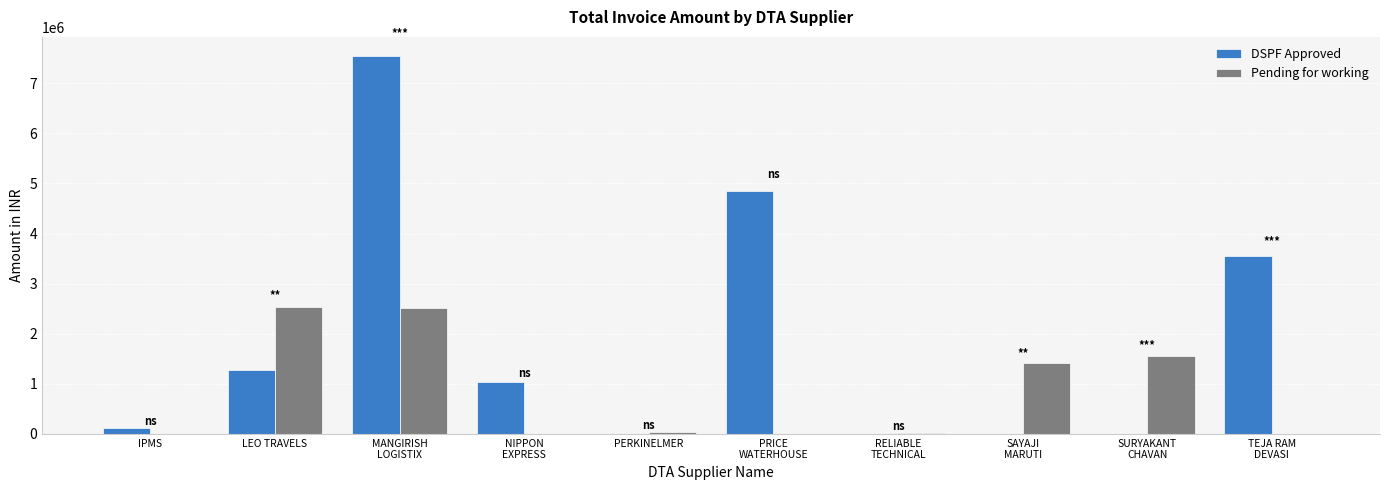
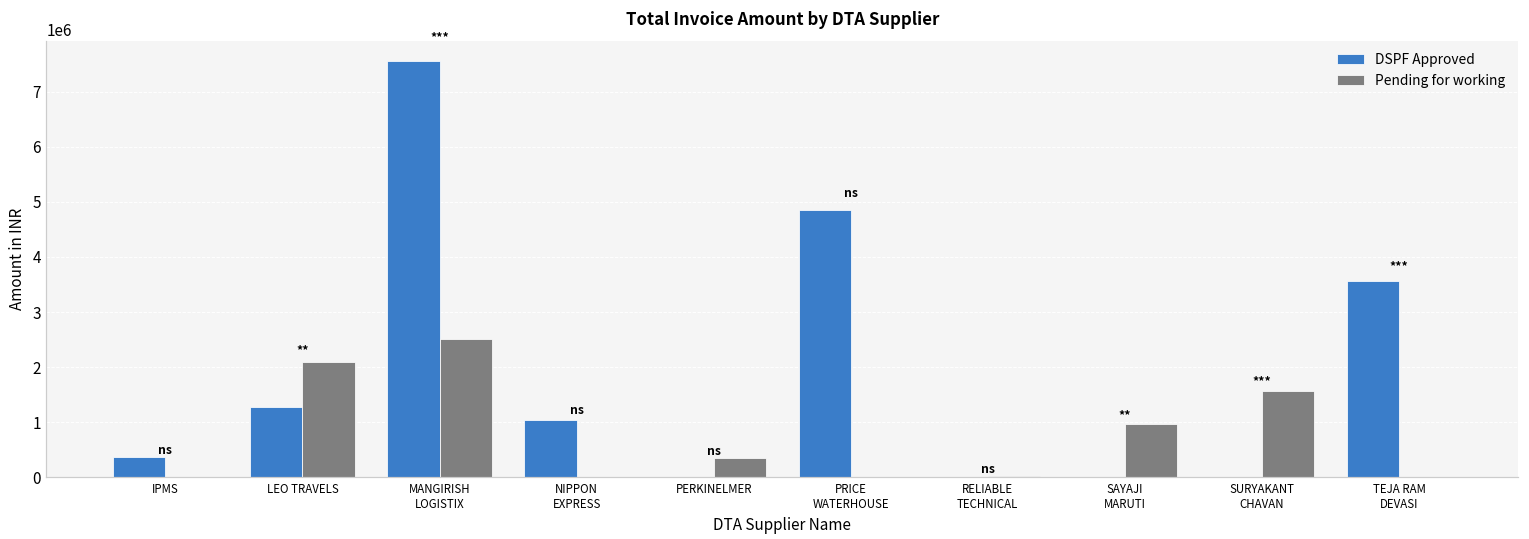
DSPF Approved, IPMS: 100000 -> 400000
Pending for working, LEO TRAVELS: 2500000 -> 2100000
Pending for working, PERKINELMER: 0 -> 300000
Pending for working, SAYAJI MARUTI: 1400000 -> 1000000
